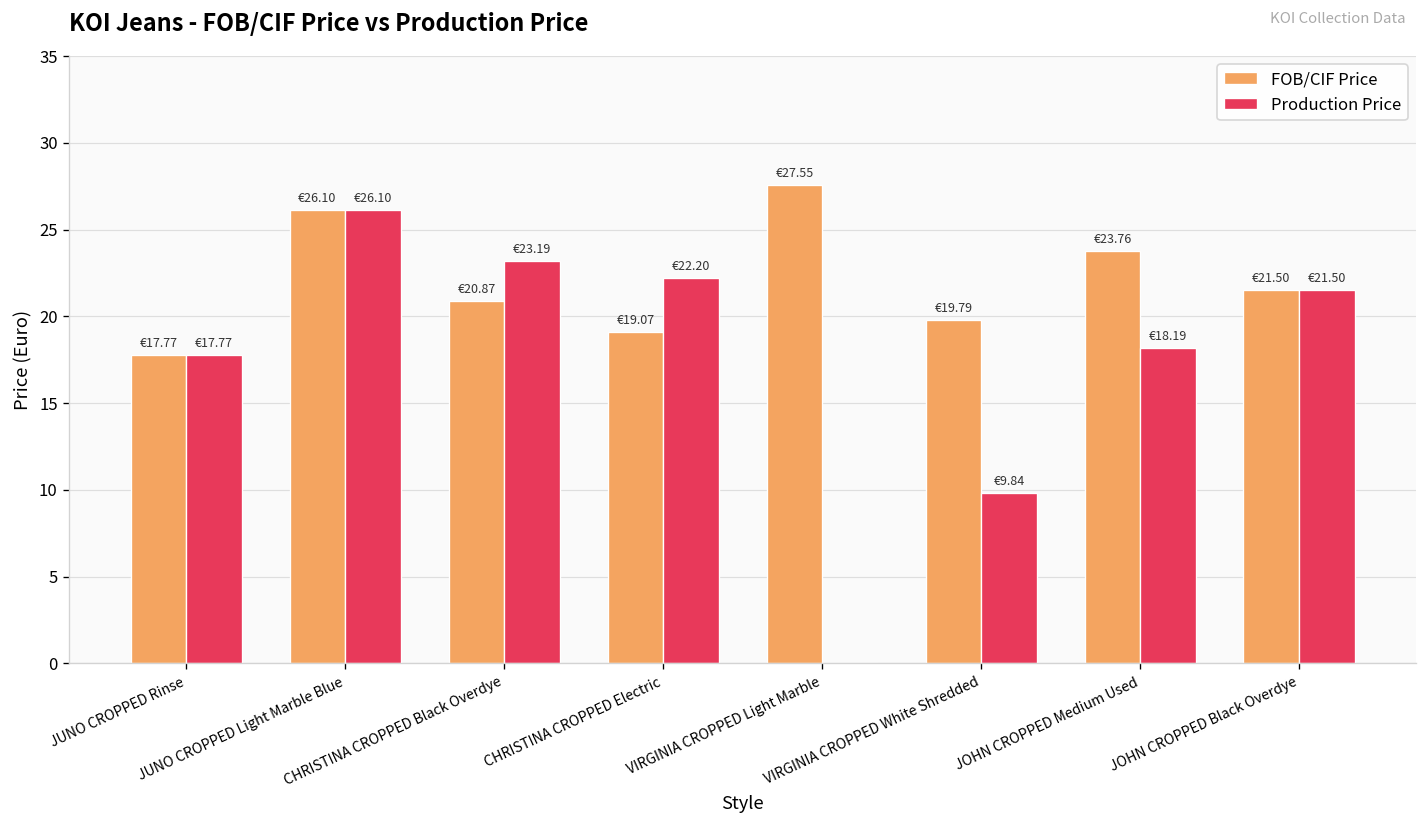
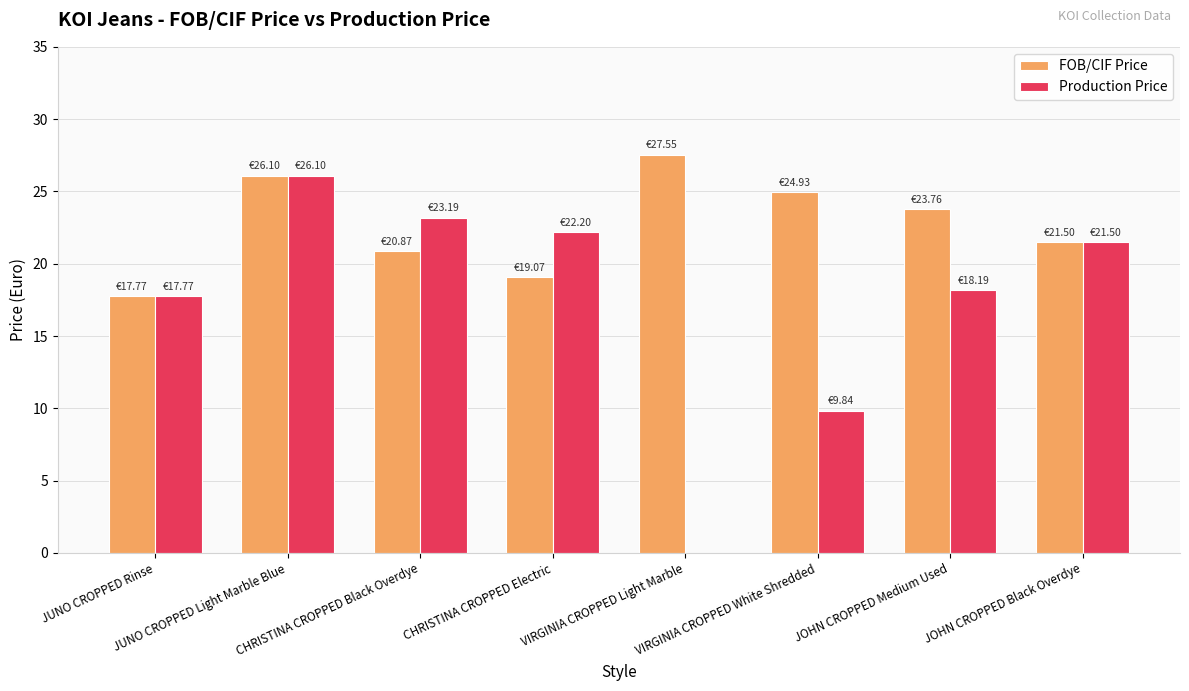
FOB/CIF Price, VIRGINIA CROPPED White Shredded: €19.79 -> €24.93
